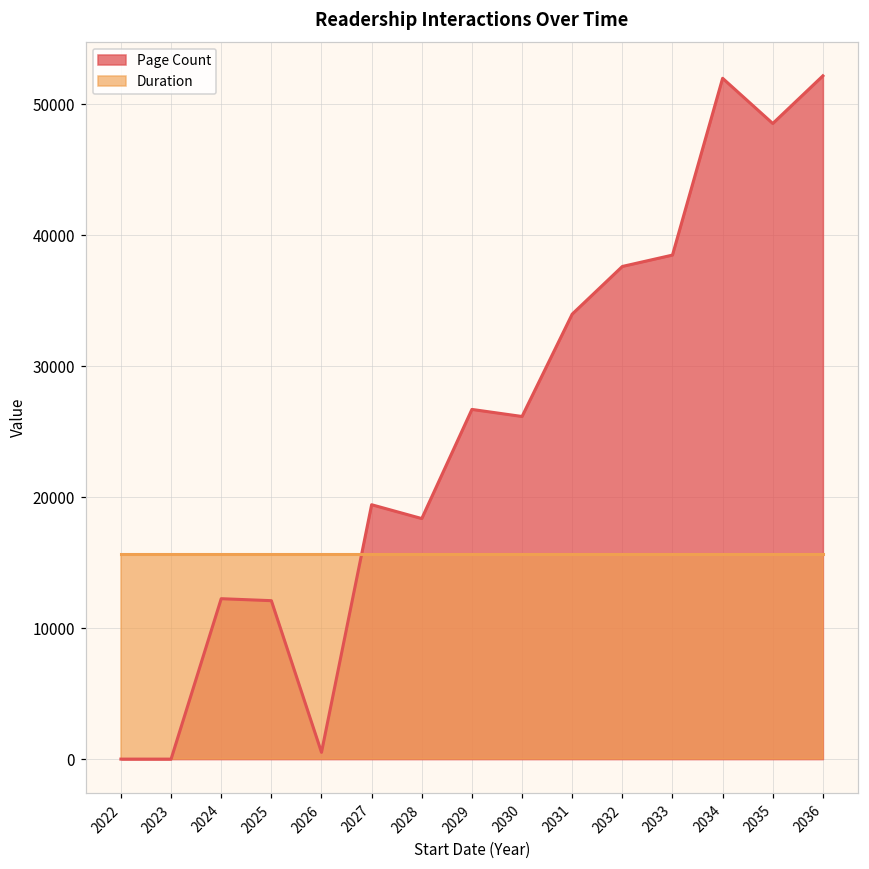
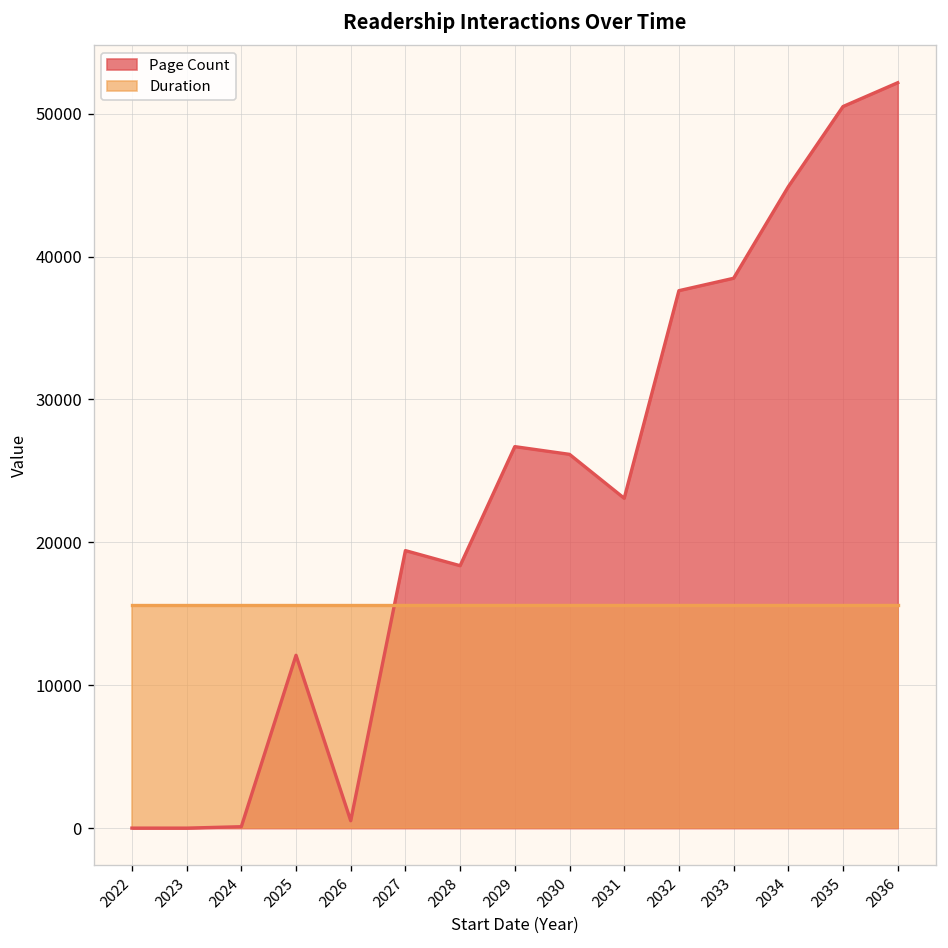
Page Count, 2024: 12200 -> 100
Page Count, 2031: 34000 -> 23100
Page Count, 2034: 52000 -> 44900
Page Count, 2035: 48500 -> 50500
